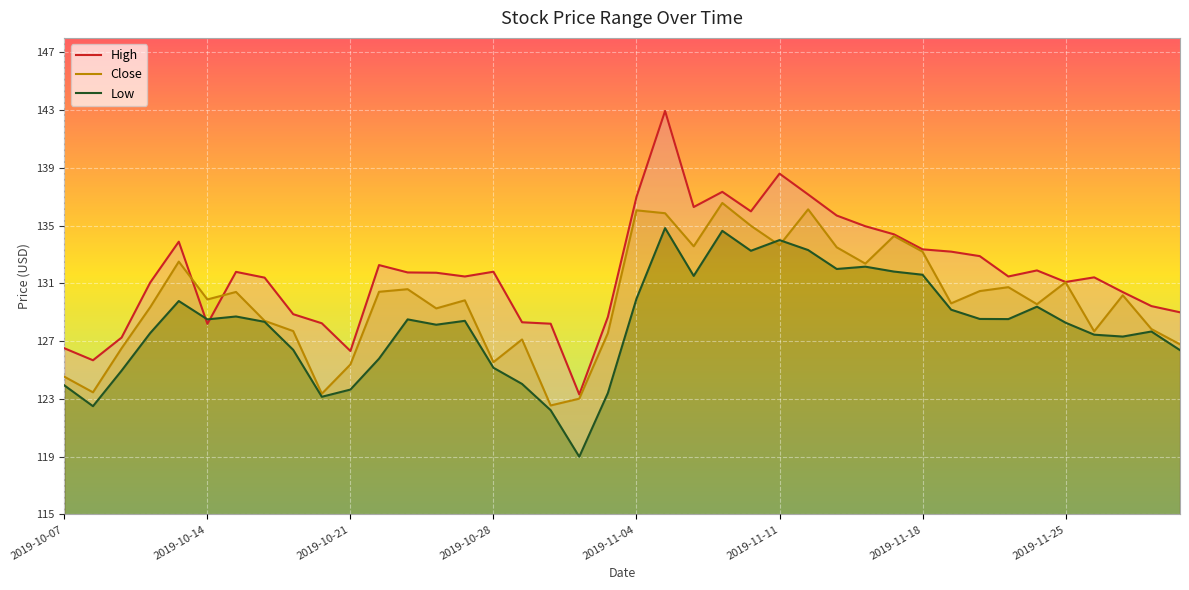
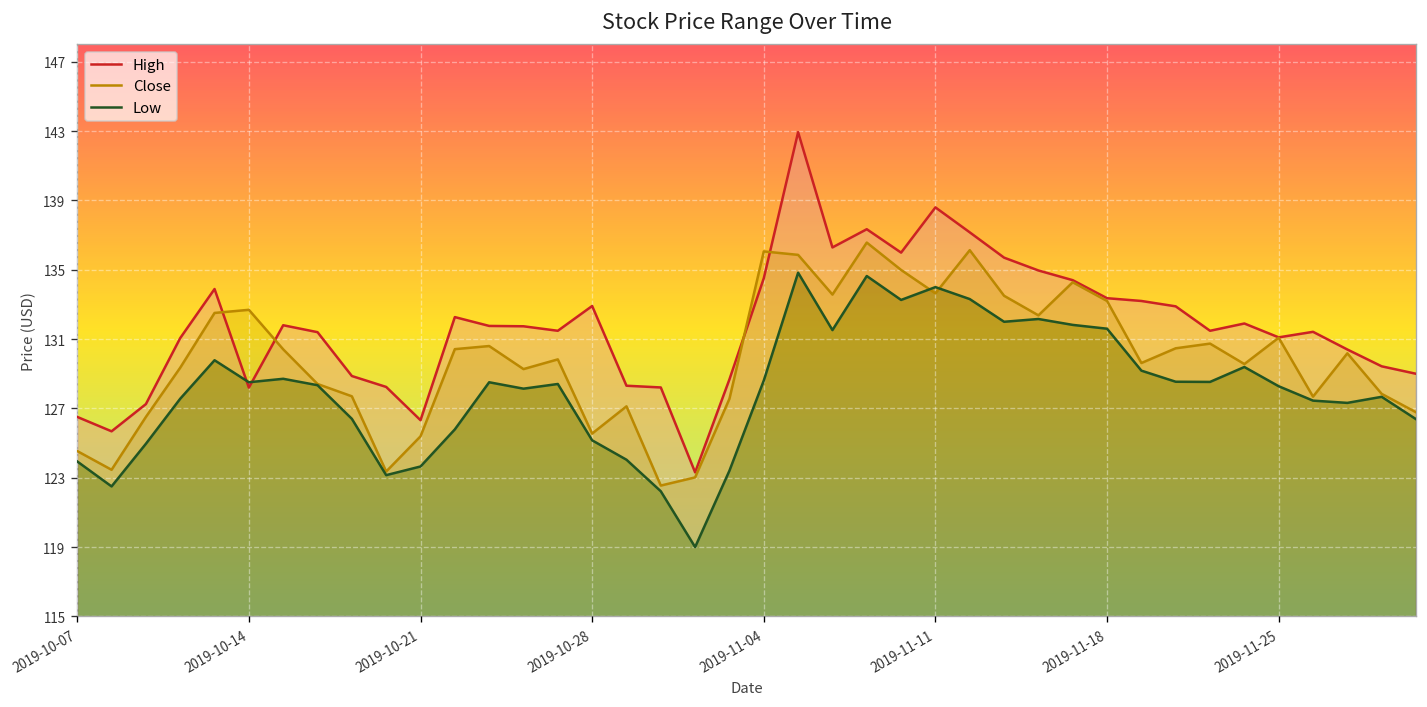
Close, 2019-10-14: 129.9 -> 132.7
High, 2019-10-28: 131.8 -> 132.9
High, 2019-11-04: 137.0 -> 134.5
Low, 2019-11-04: 129.9 -> 128.6
